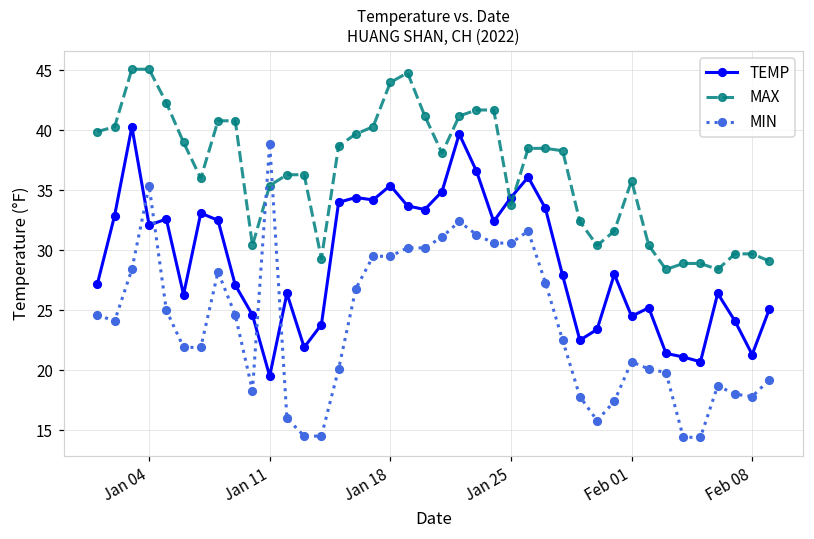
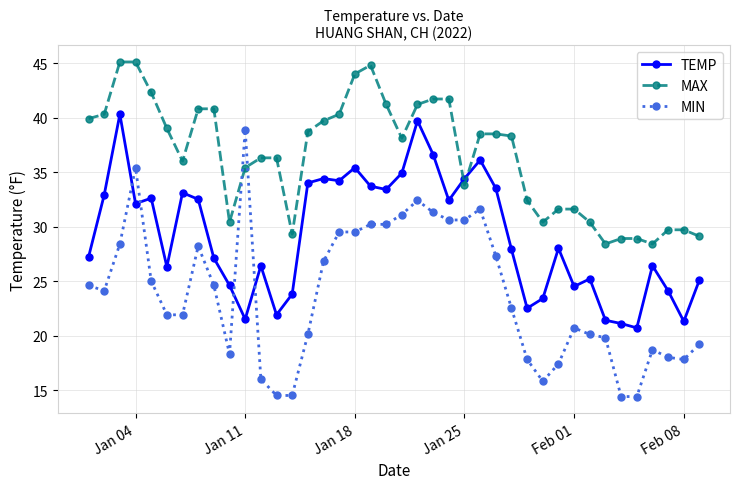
TEMP, Jan 11: 19.5 -> 21.5
MAX, Feb 01: 35.8 -> 31.6
